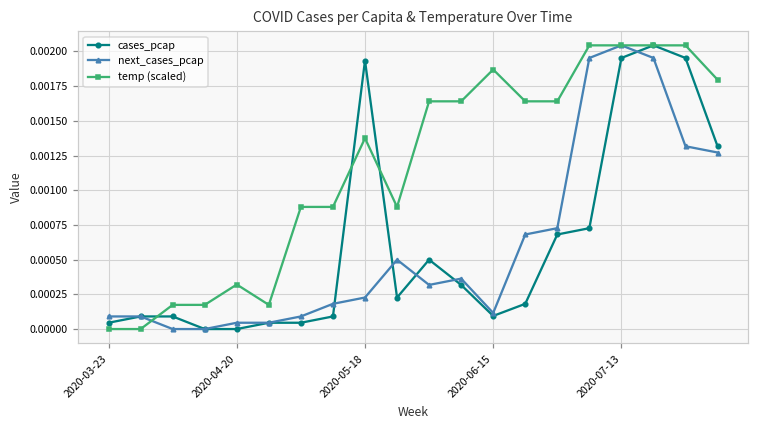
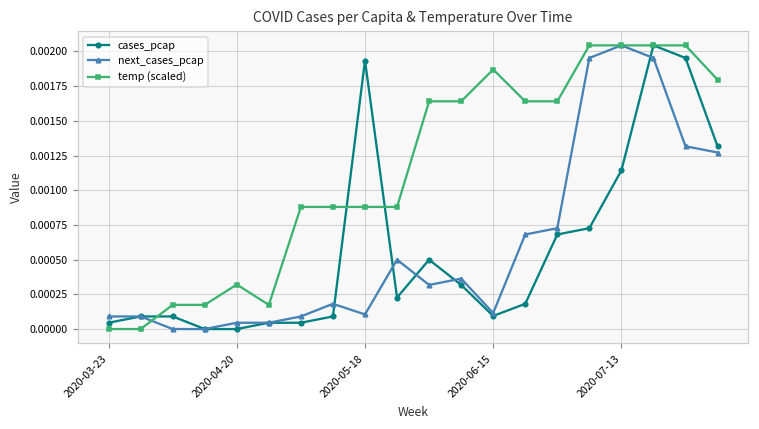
next_cases_pcap, 2020-05-18: 0.00023 -> 0.00011
temp (scaled), 2020-05-18: 0.00137 -> 0.00088
cases_pcap, 2020-07-13: 0.00195 -> 0.00114
